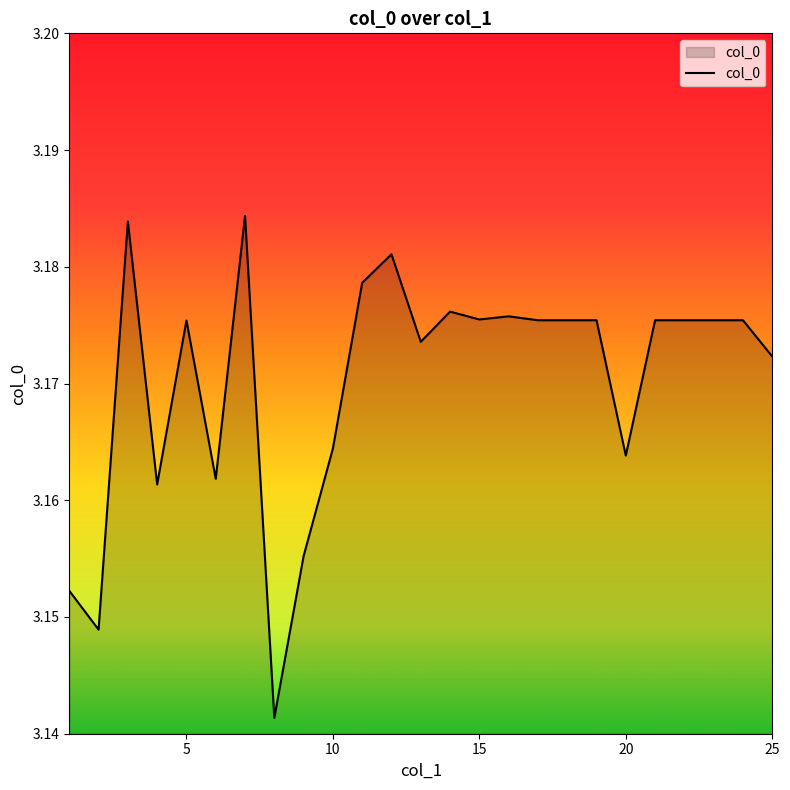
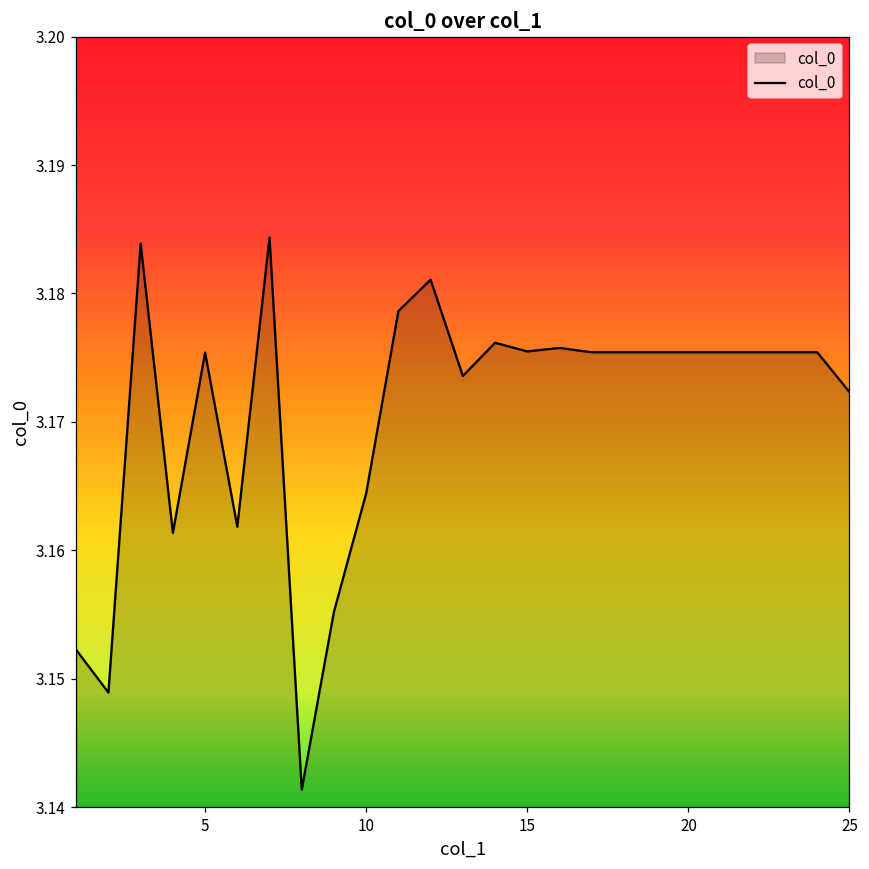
20: 3.1638 -> 3.1754
